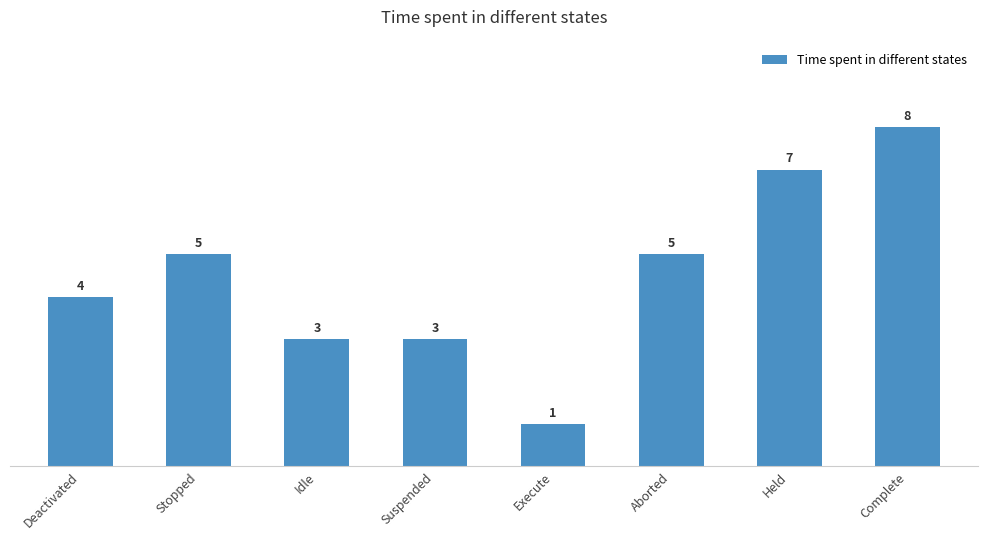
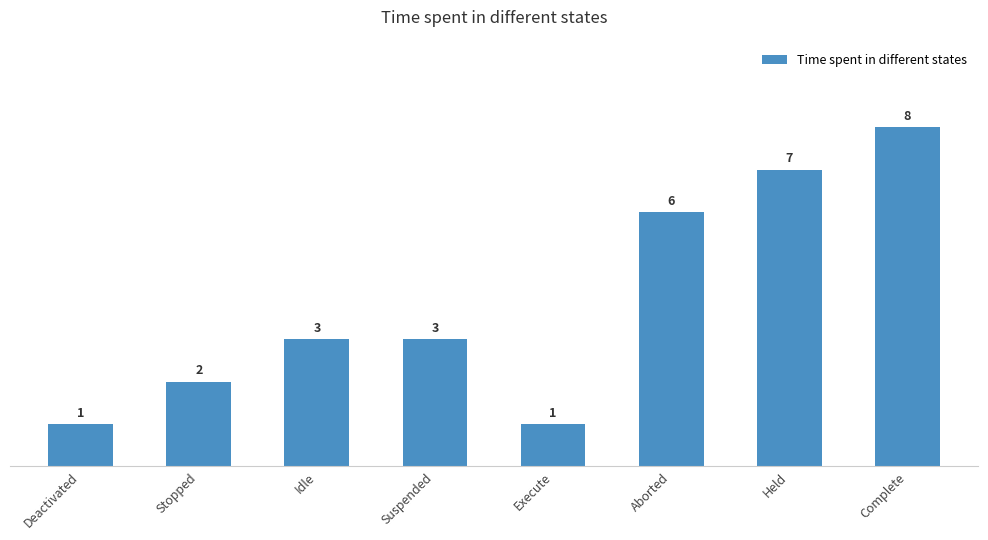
Deactivated: 4 -> 1
Stopped: 5 -> 2
Aborted: 5 -> 6
